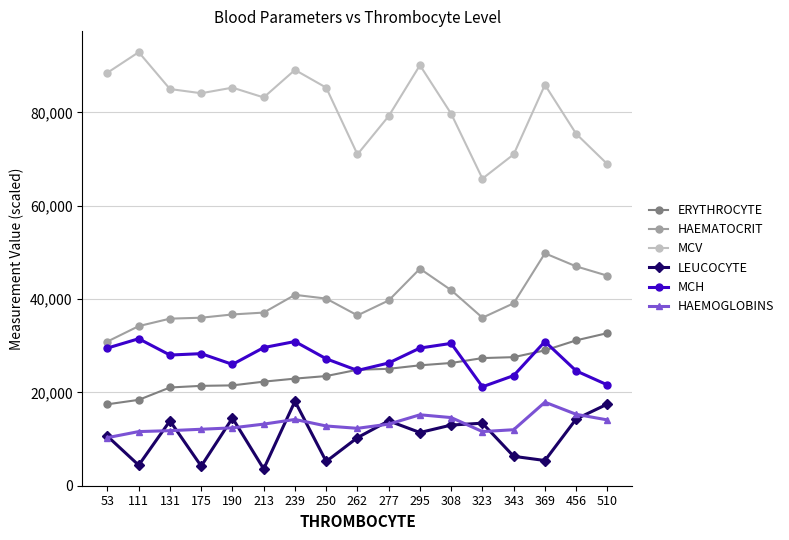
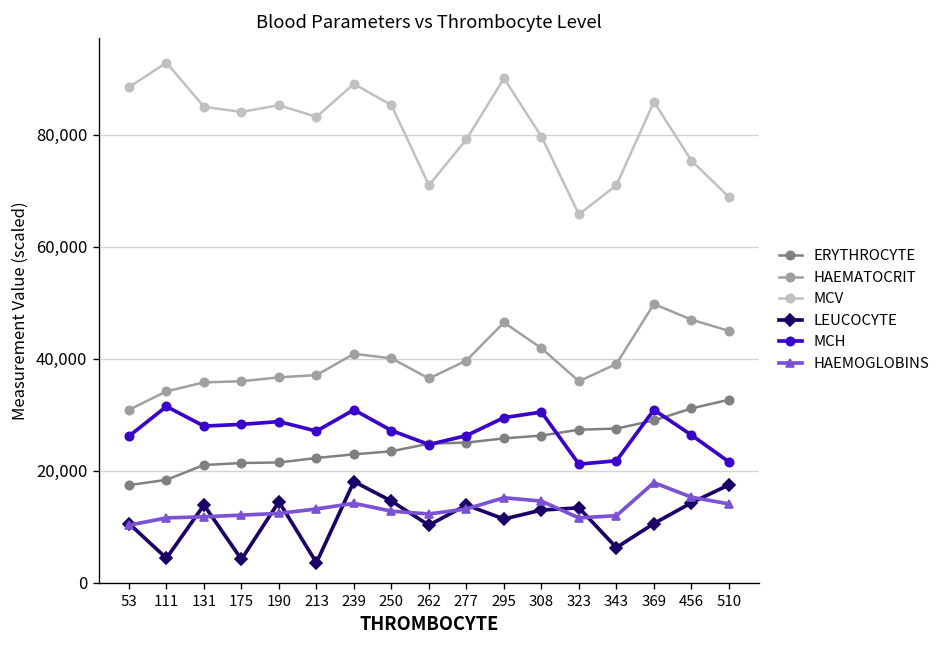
MCH, 53: 30,000 -> 26,000
MCH, 190: 26,000 -> 29,000
MCH, 213: 30,000 -> 27,000
LEUCOCYTE, 250: 5,000 -> 15,000
MCH, 343: 24,000 -> 22,000
LEUCOCYTE, 369: 5,000 -> 11,000
MCH, 456: 25,000 -> 26,000
